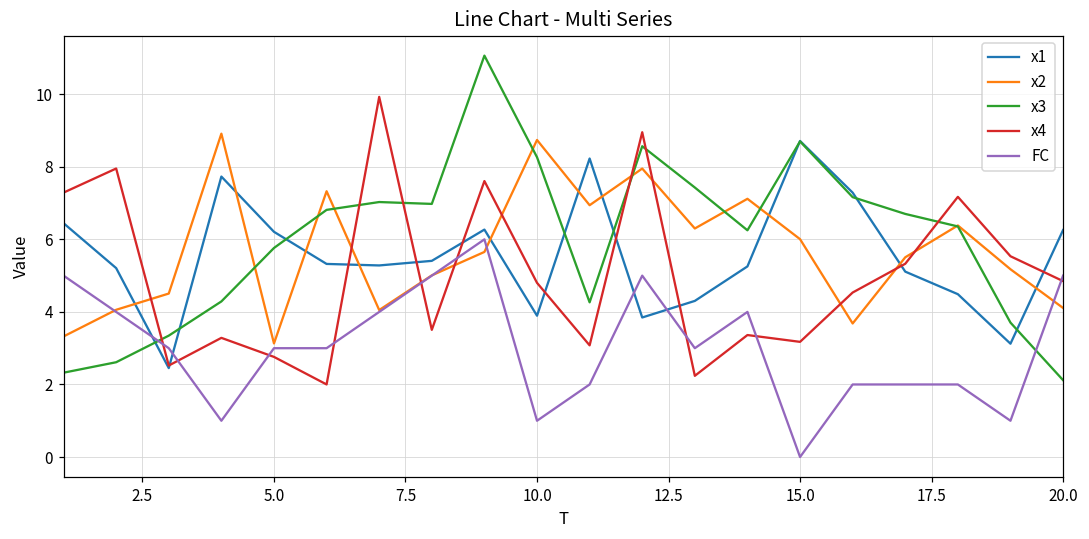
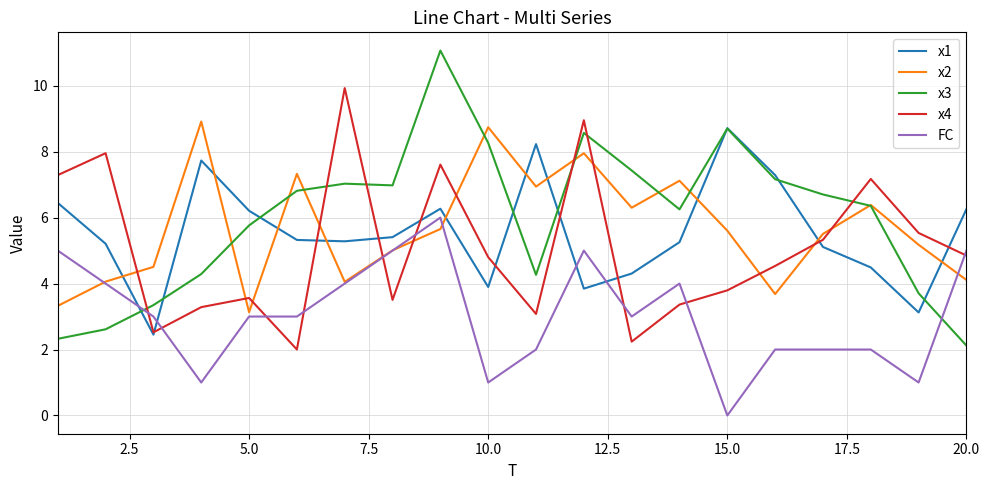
x4, 5.0: 2.8 -> 3.6
x2, 15.0: 6.0 -> 5.6
x4, 15.0: 3.2 -> 3.8
